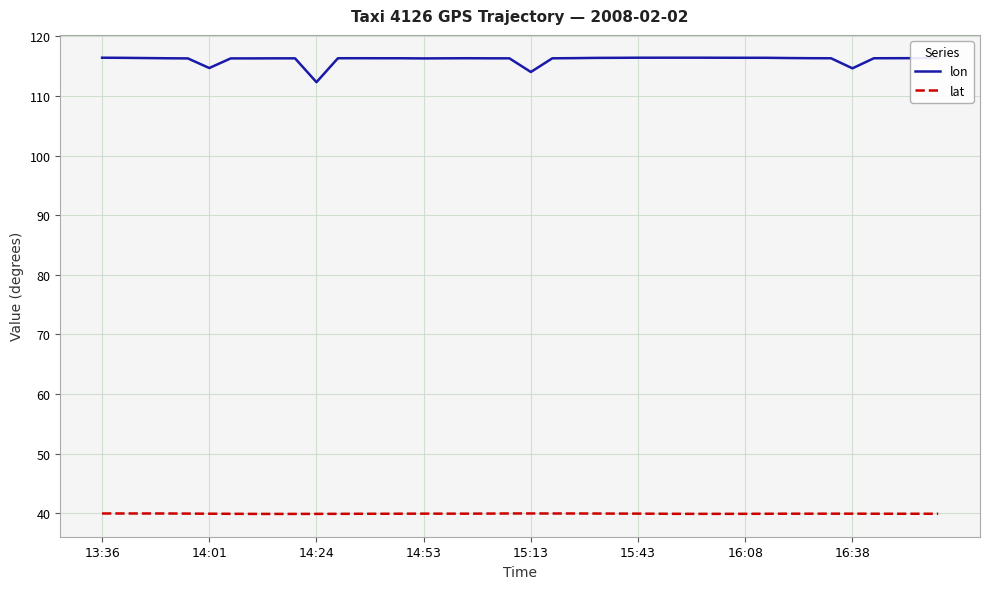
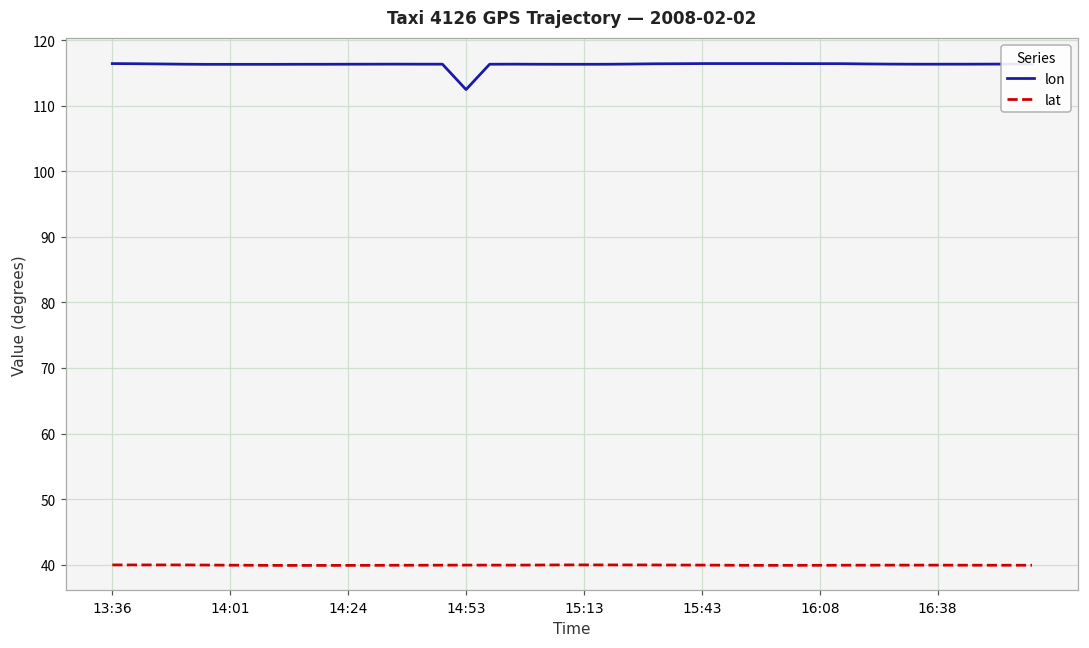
lon, 14:01: 115 -> 116
lon, 14:24: 112 -> 116
lon, 14:53: 116 -> 112
lon, 15:13: 114 -> 116
lon, 16:38: 115 -> 116
